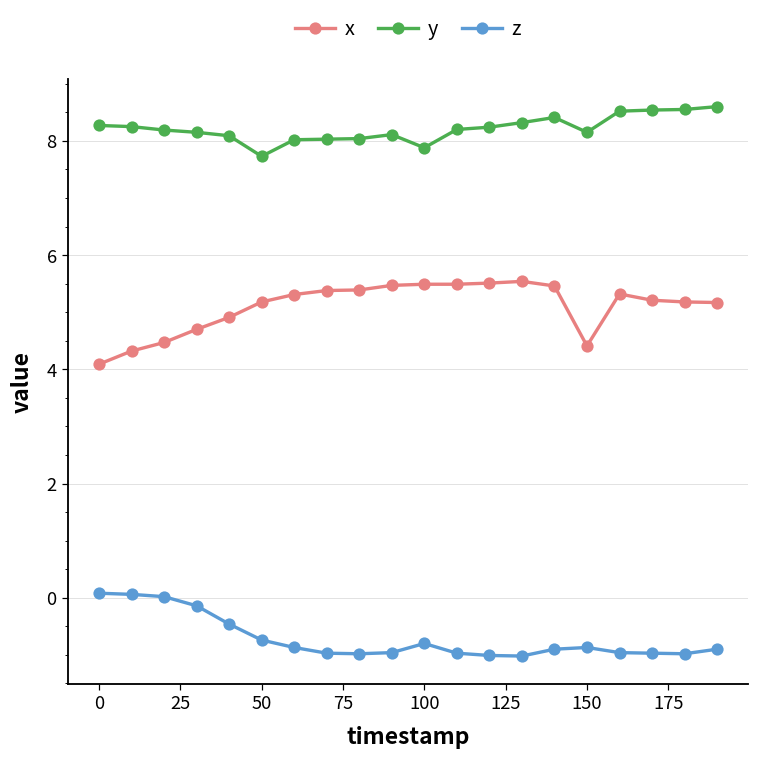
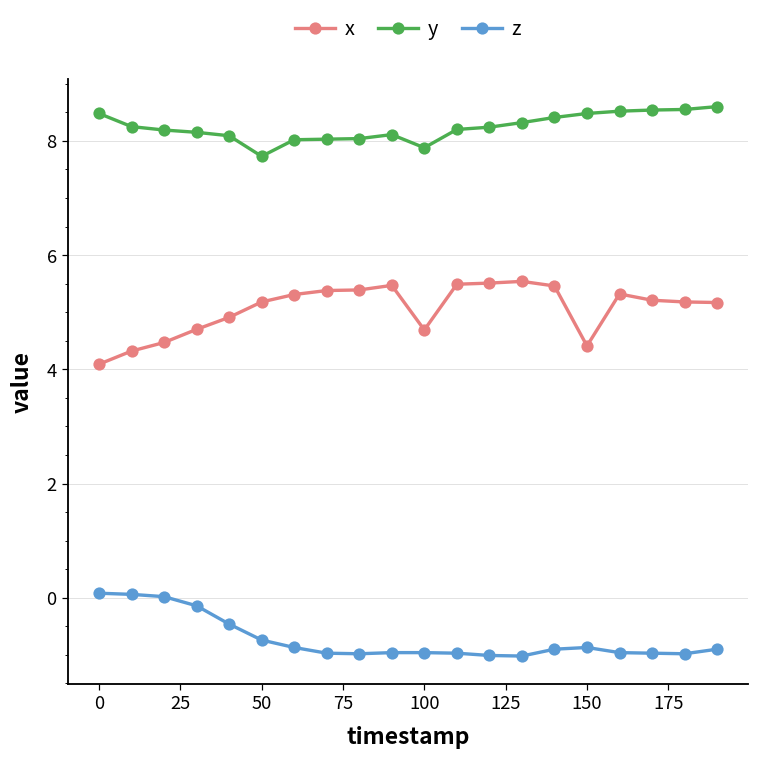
y, 0: 8.3 -> 8.5
x, 100: 5.5 -> 4.7
z, 100: -0.8 -> -1.0
y, 150: 8.2 -> 8.5
